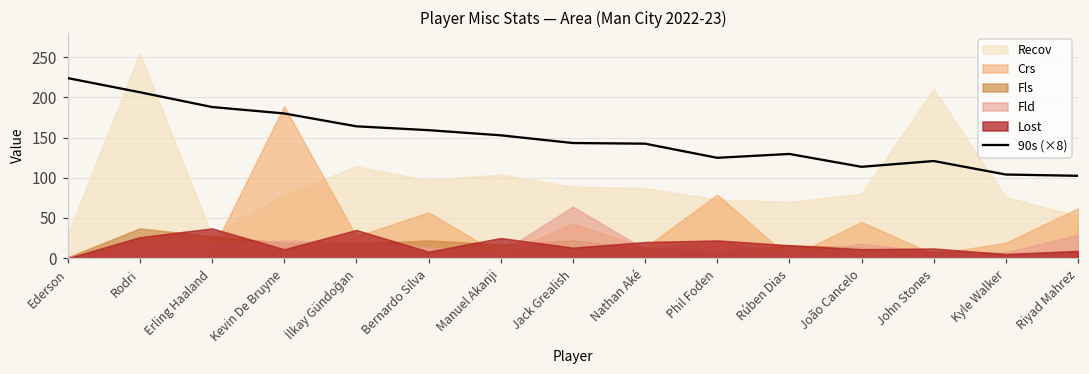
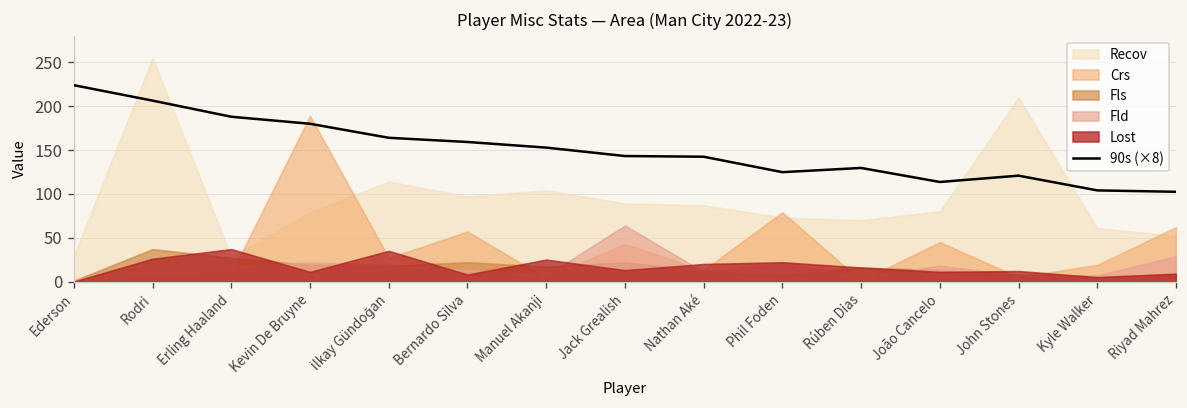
Recov, Kyle Walker: 80 -> 60
